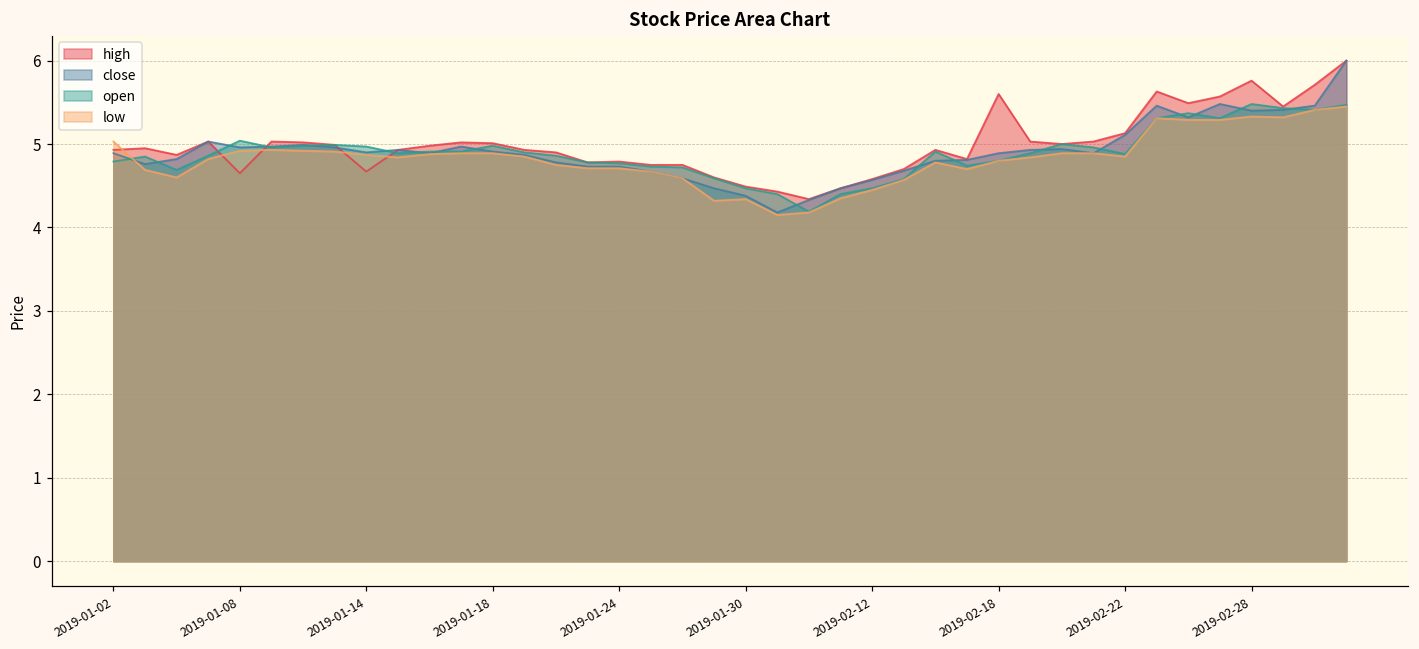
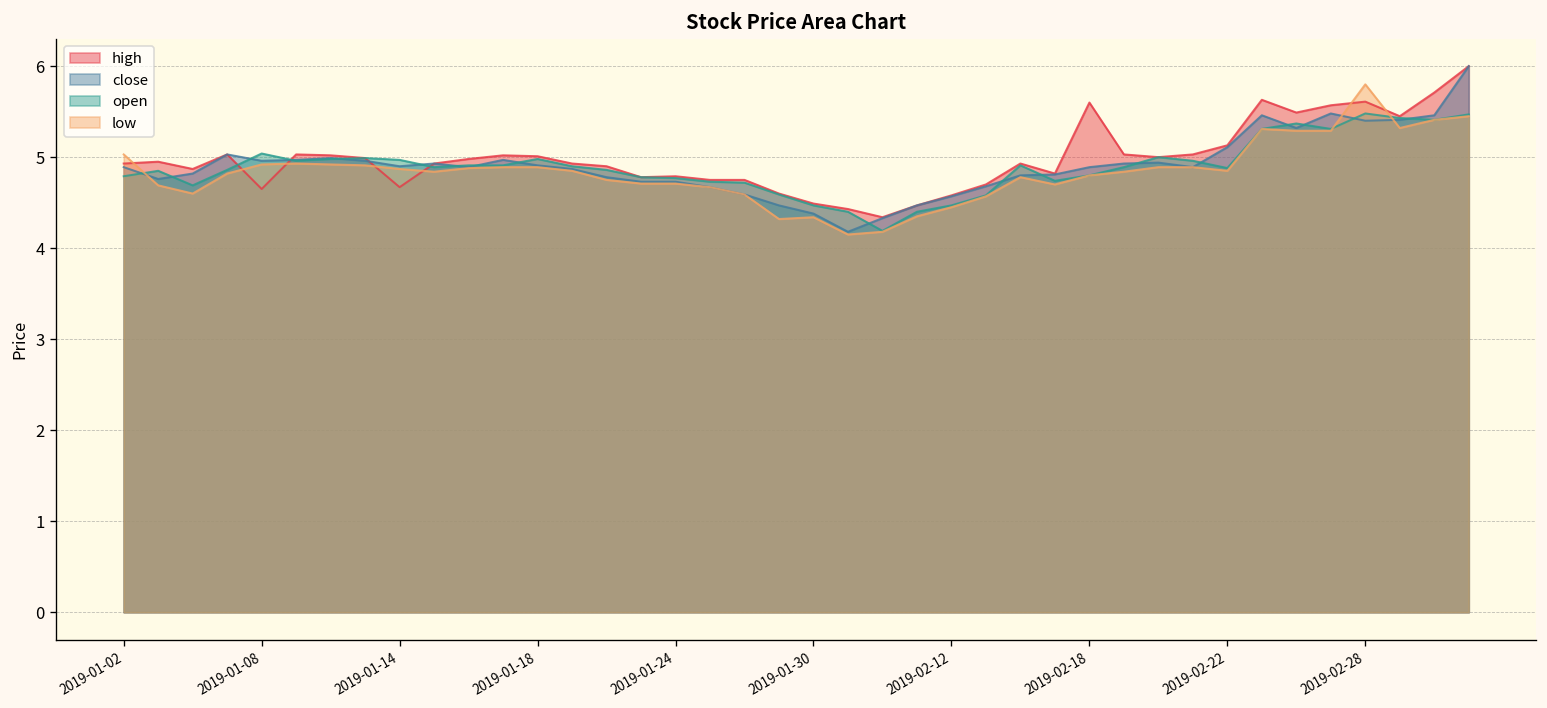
high, 2019-02-28: 5.8 -> 5.6
low, 2019-02-28: 5.3 -> 5.8
